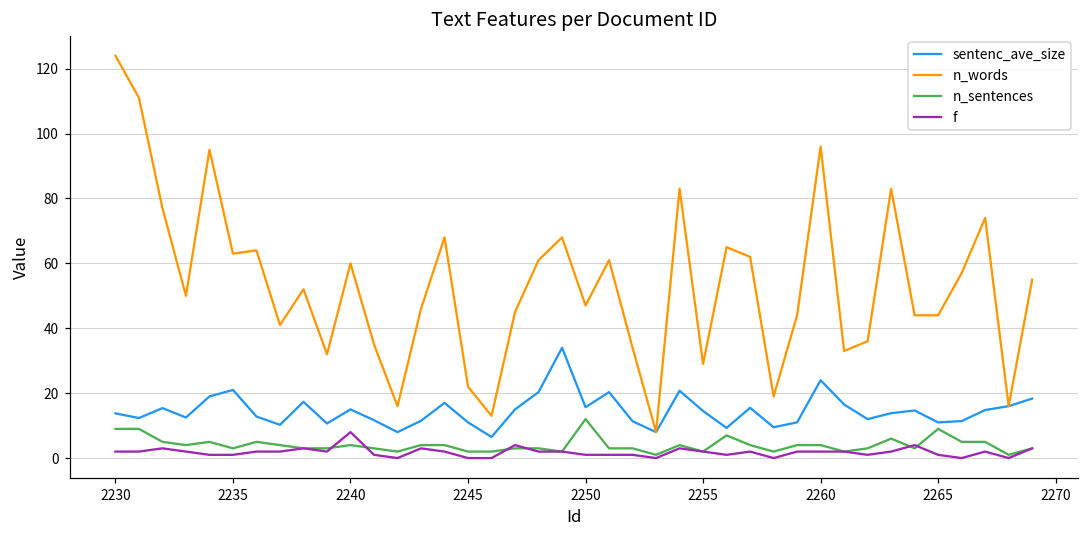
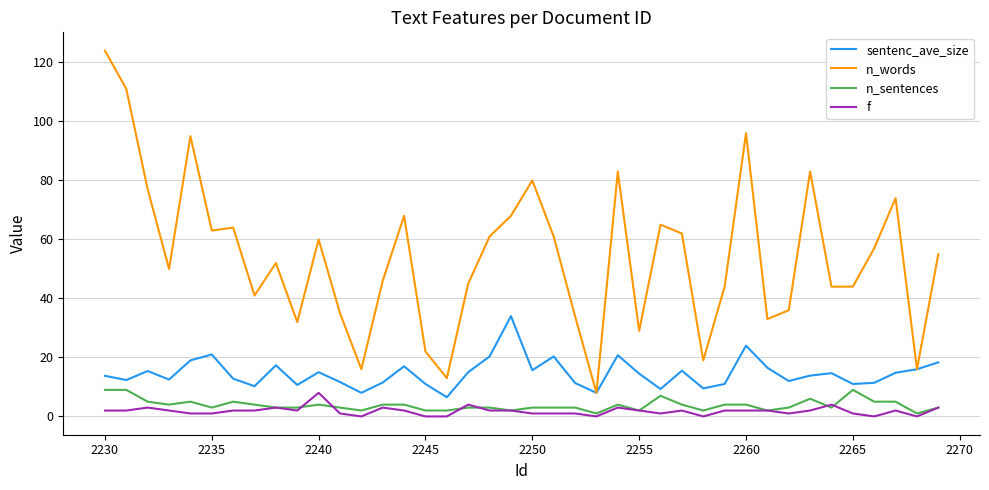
n_words, 2250: 47 -> 80
n_sentences, 2250: 12 -> 3
